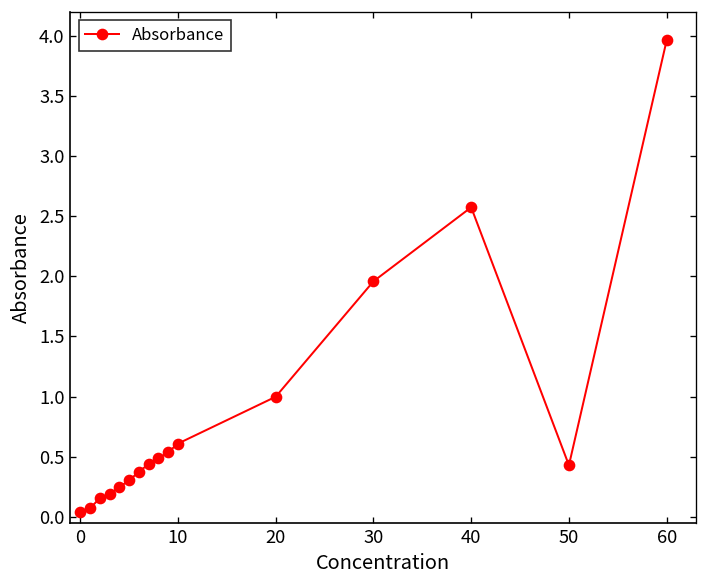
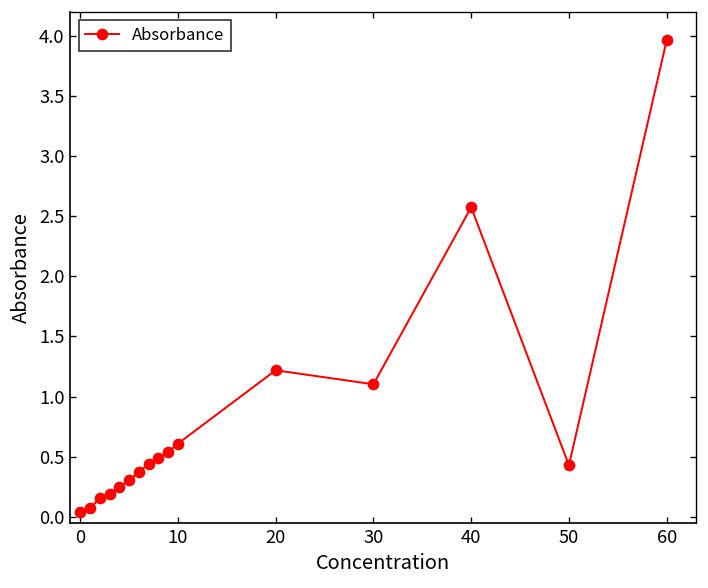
20: 1.00 -> 1.22
30: 1.96 -> 1.10
